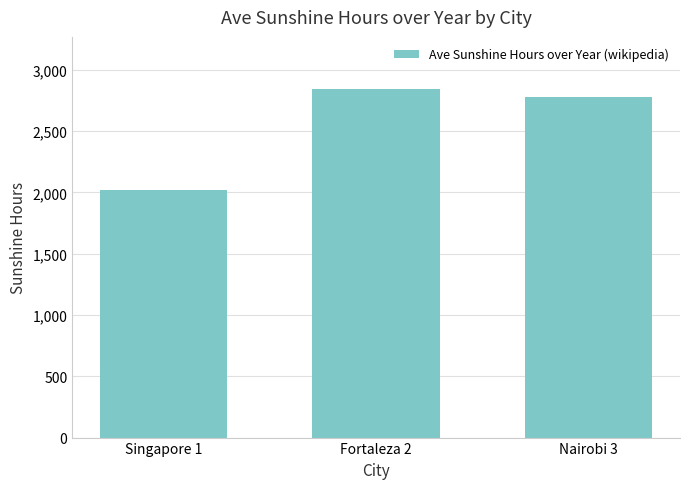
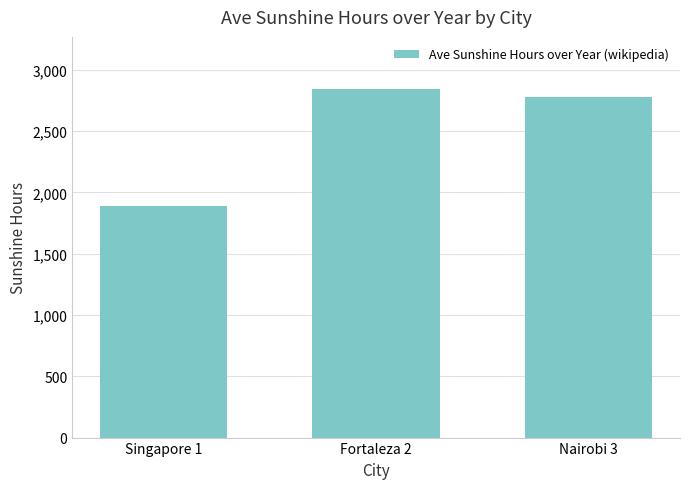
Singapore 1: 2,020 -> 1,890
